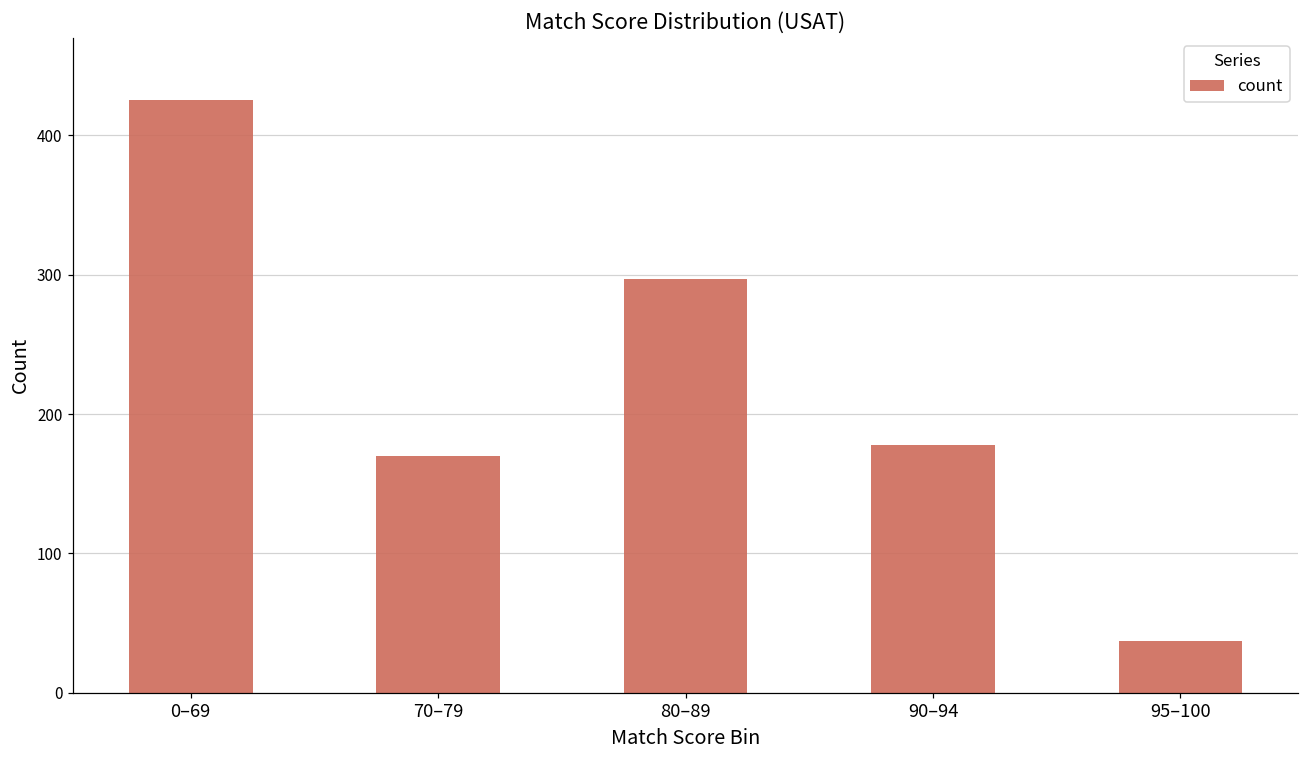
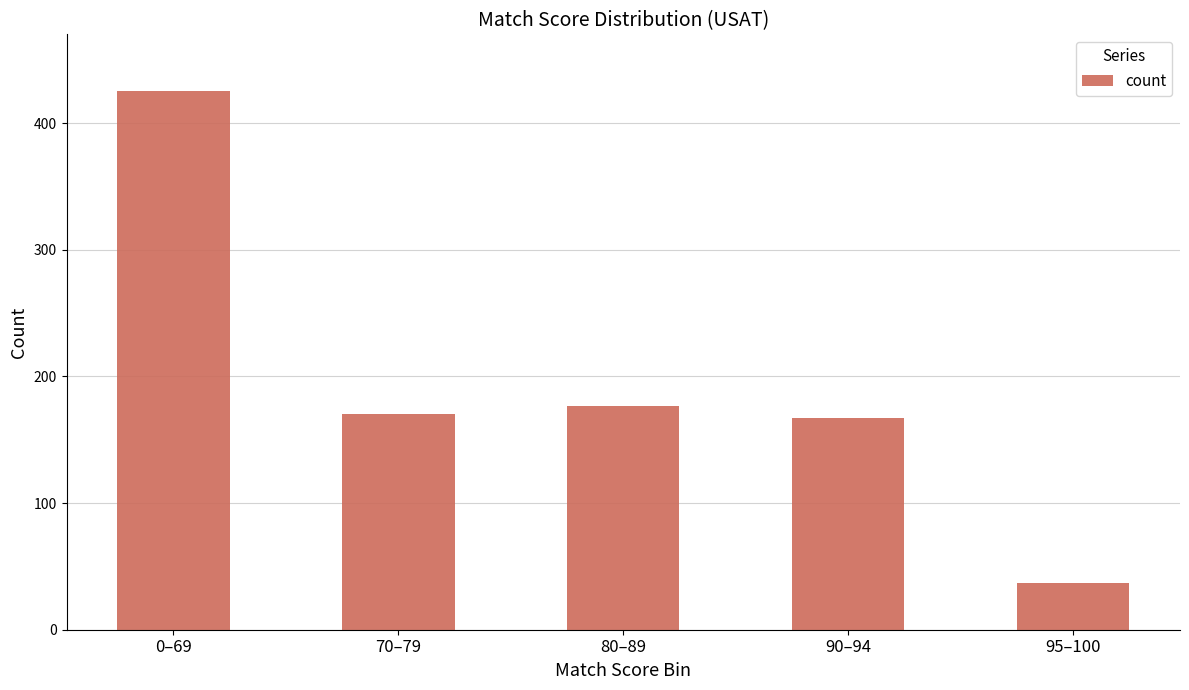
80–89: 297 -> 177
90–94: 178 -> 167
